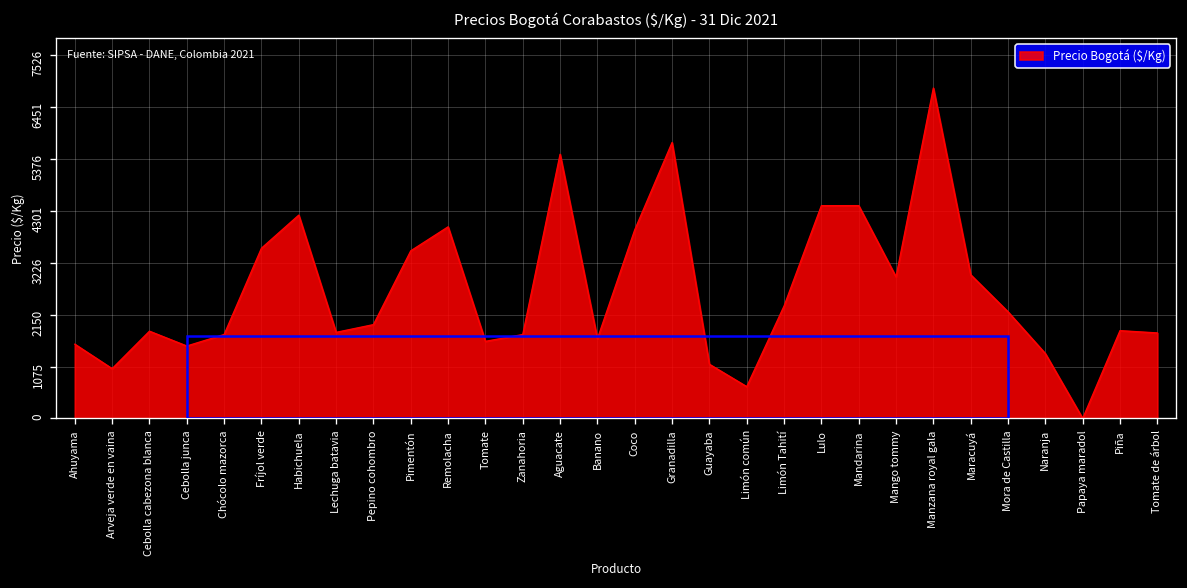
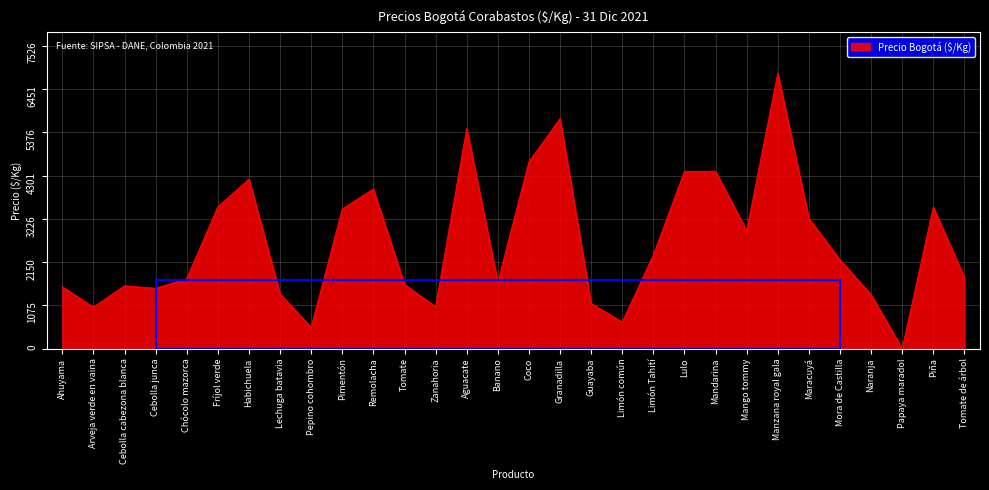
Cebolla cabezona blanca: 1800 -> 1600
Lechuga batavia: 1800 -> 1400
Pepino cohombro: 1900 -> 500
Zanahoria: 1700 -> 1000
Coco: 3900 -> 4600
Maracuyá: 3000 -> 3200
Piña: 1800 -> 3500
